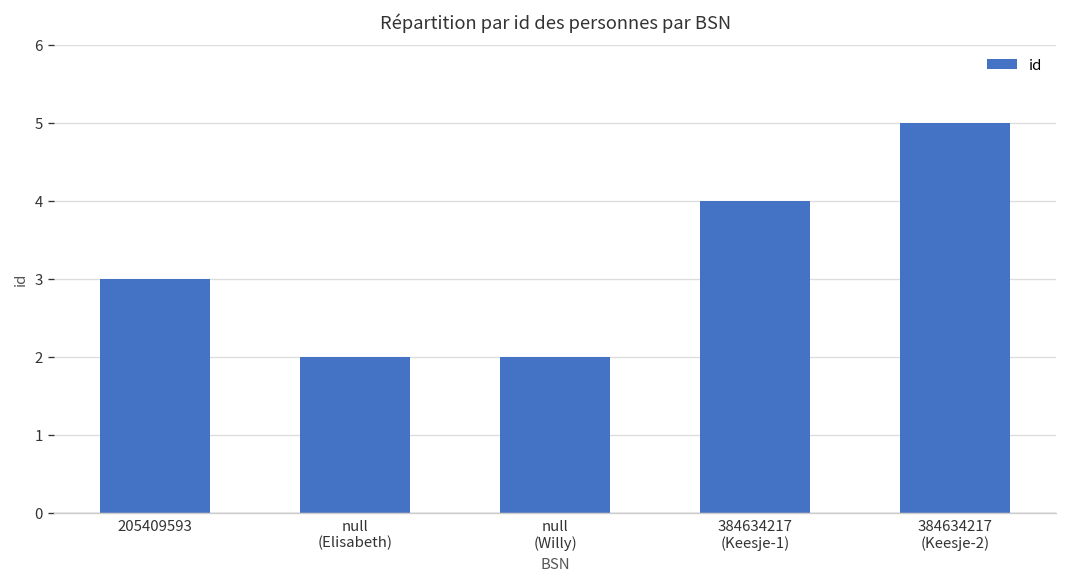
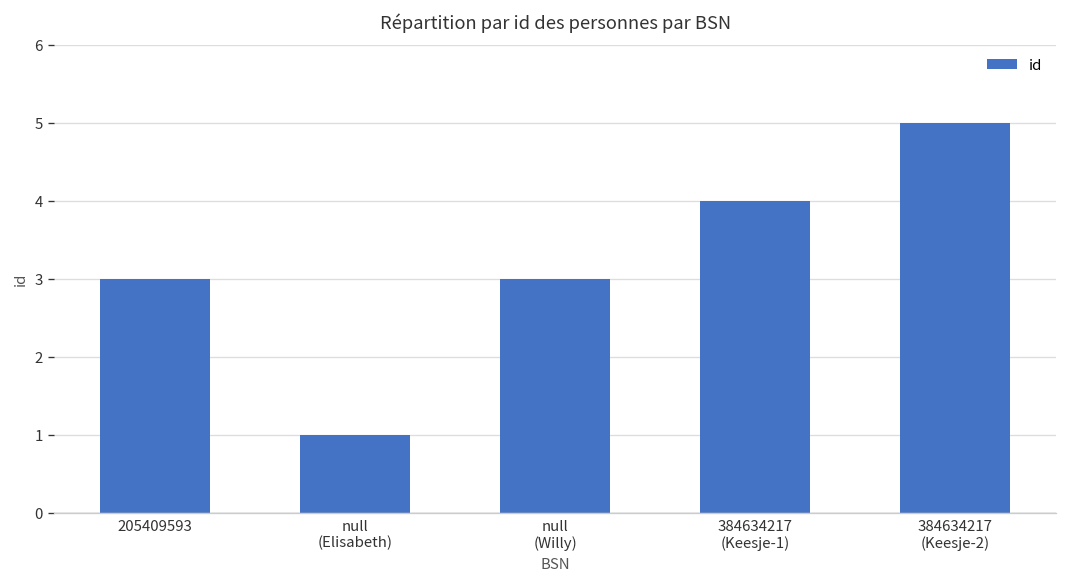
null (Elisabeth): 2 -> 1
null (Willy): 2 -> 3
